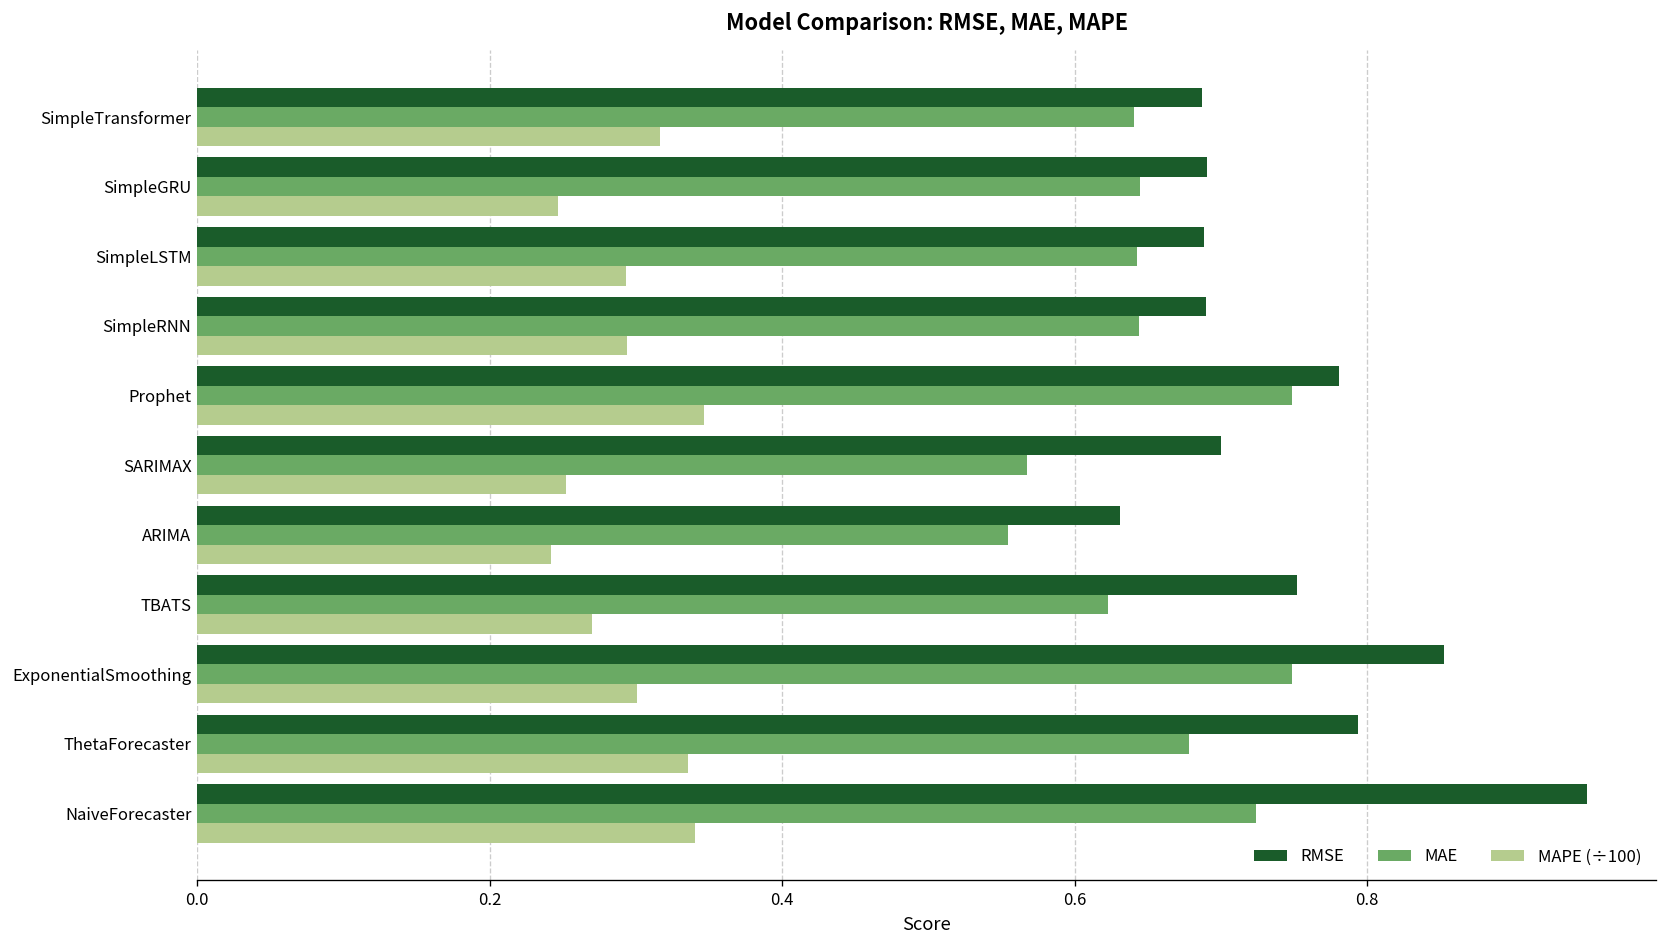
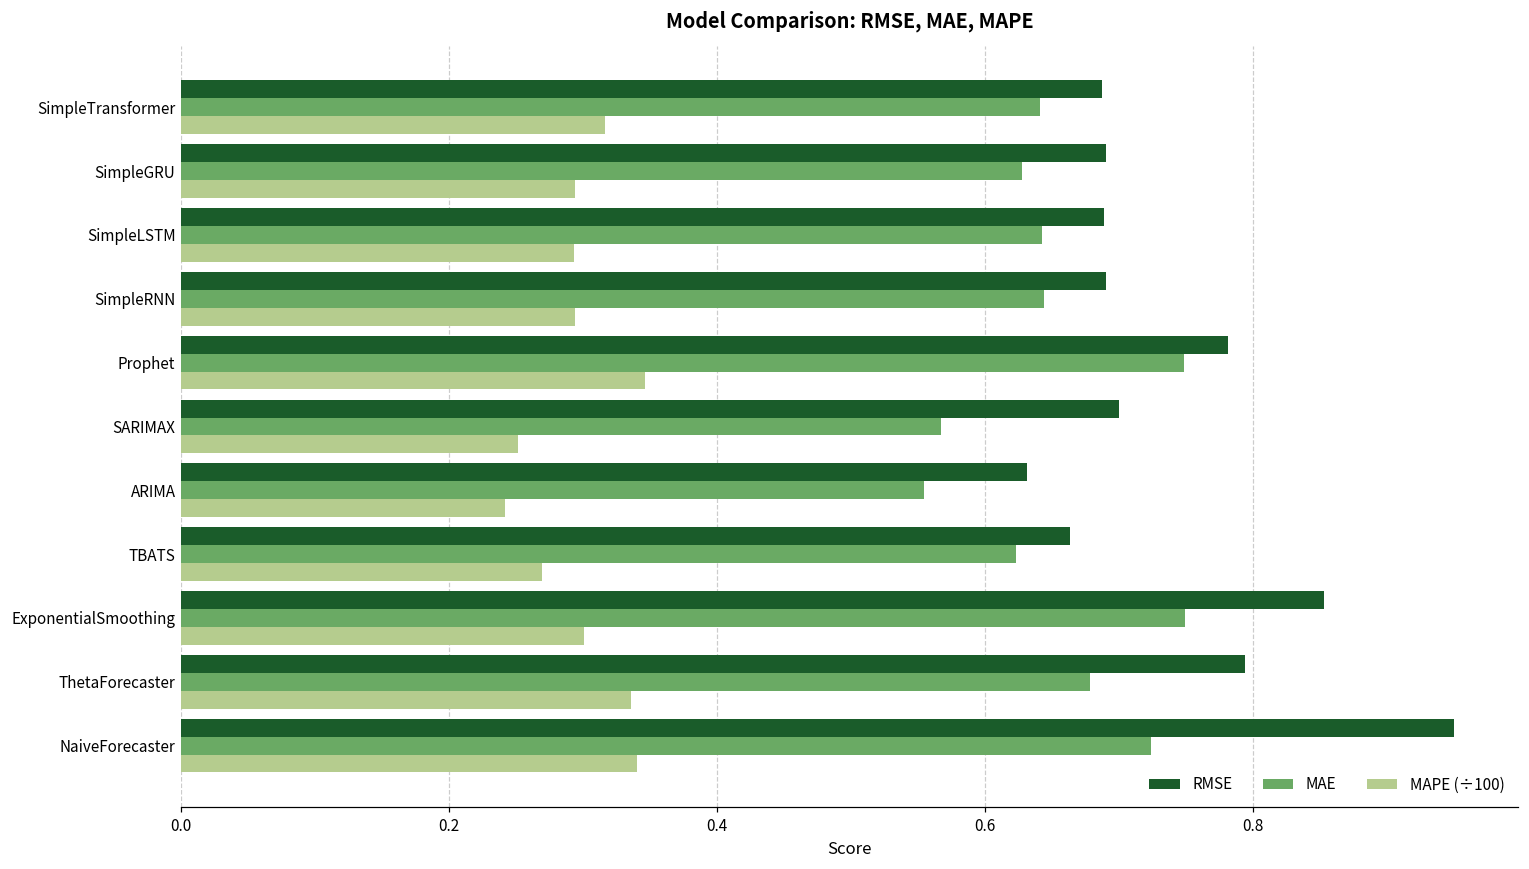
MAE, SimpleGRU: 0.644 -> 0.627
MAPE (÷100), SimpleGRU: 0.246 -> 0.294
RMSE, TBATS: 0.752 -> 0.663
